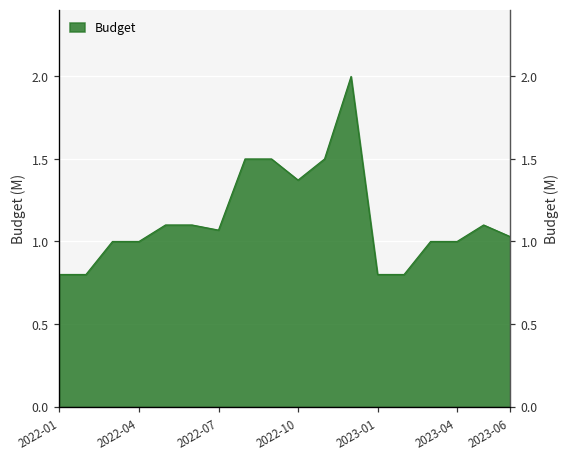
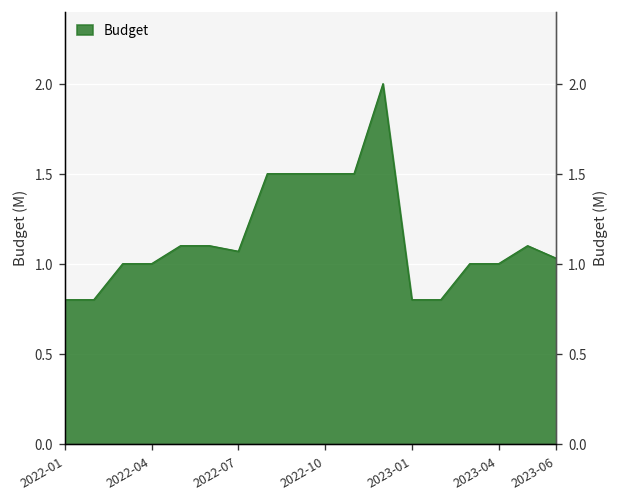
2022-10: 1.37 -> 1.50
